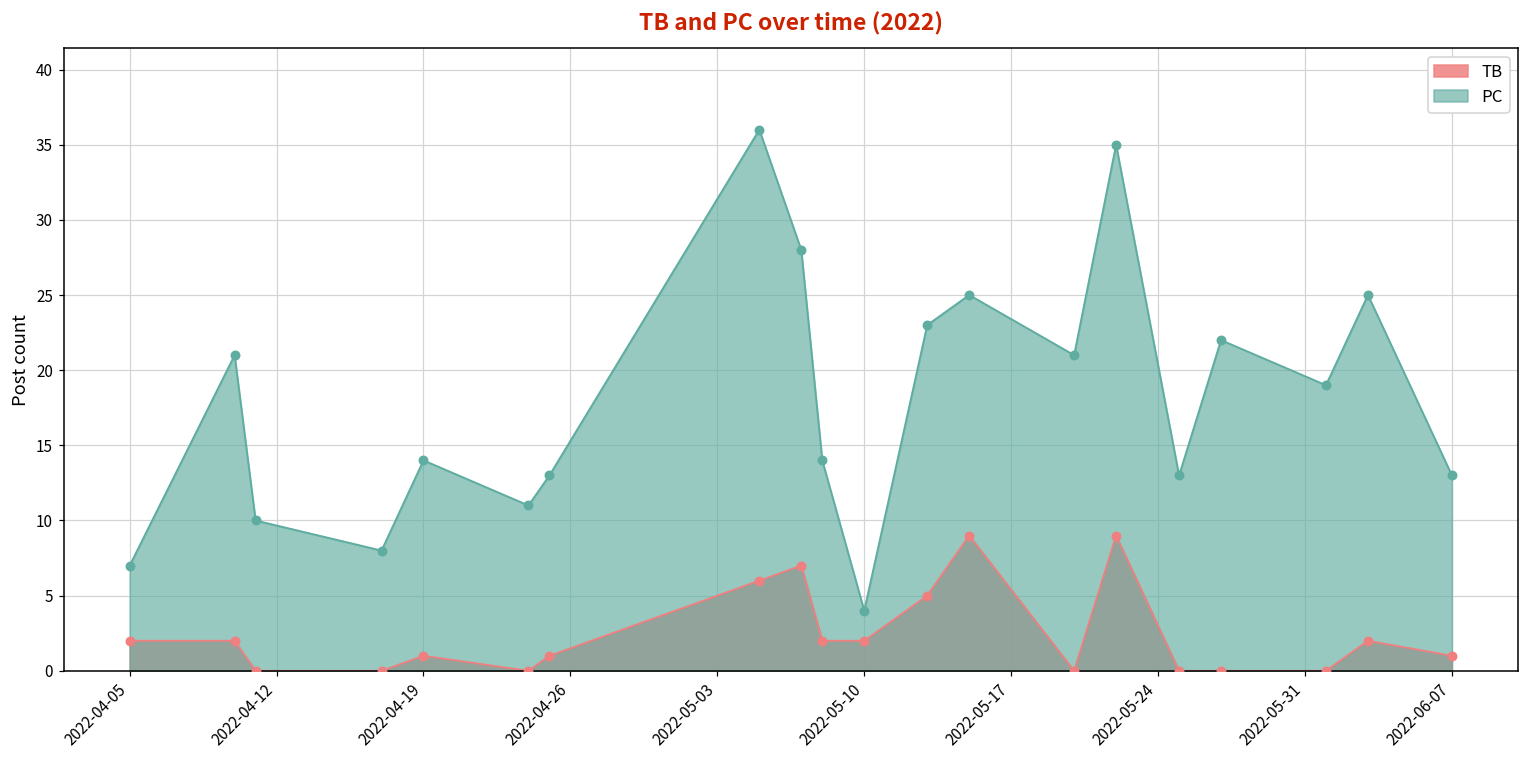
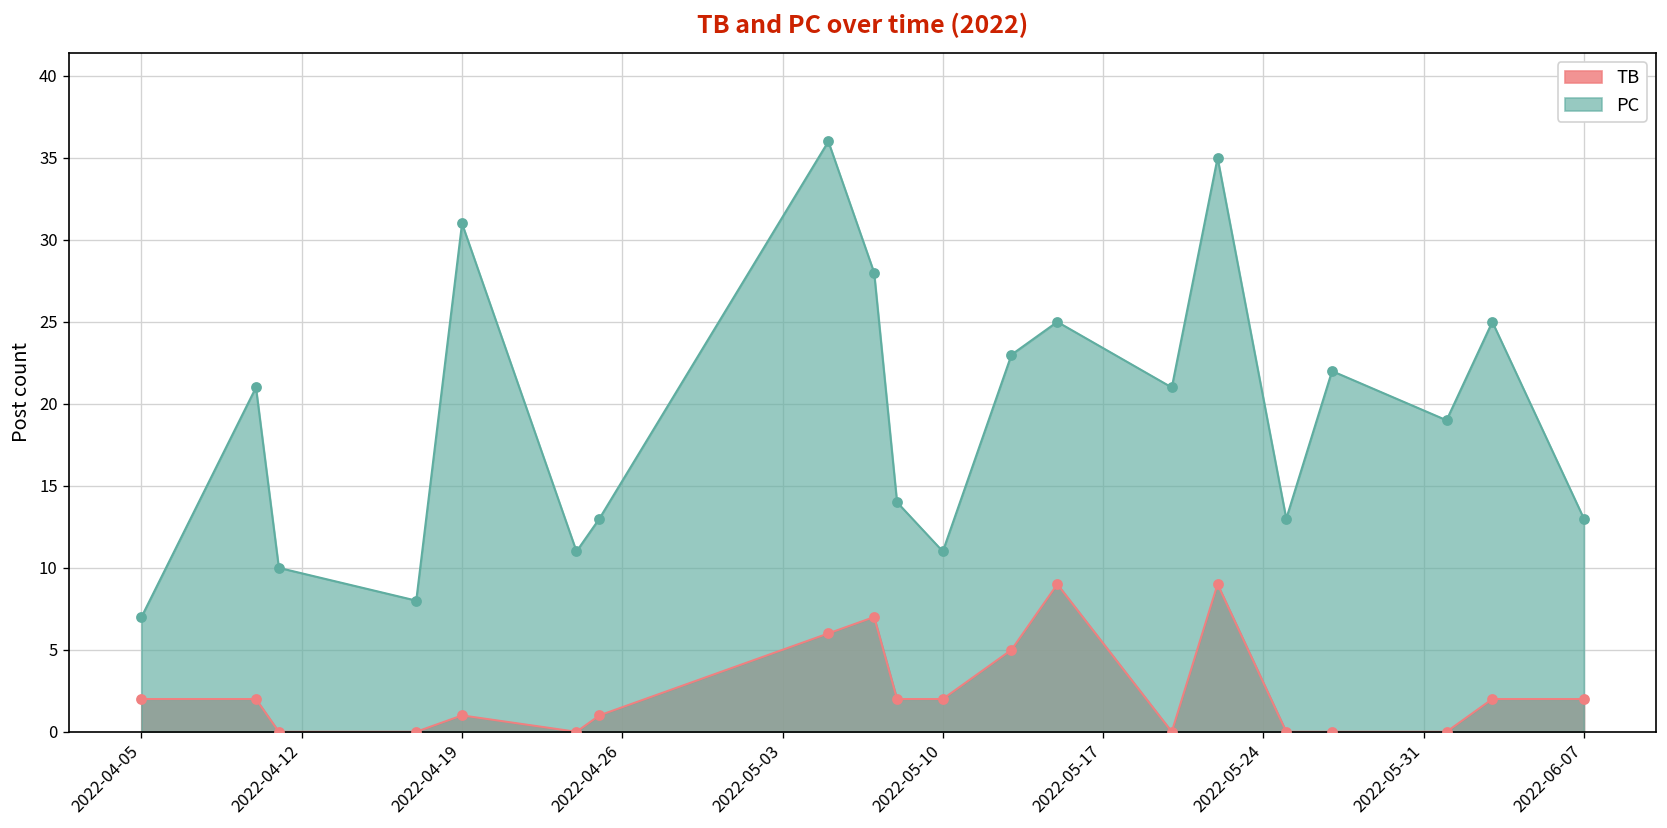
PC, 2022-04-19: 14 -> 31
PC, 2022-05-10: 4 -> 11
TB, 2022-06-07: 1 -> 2
